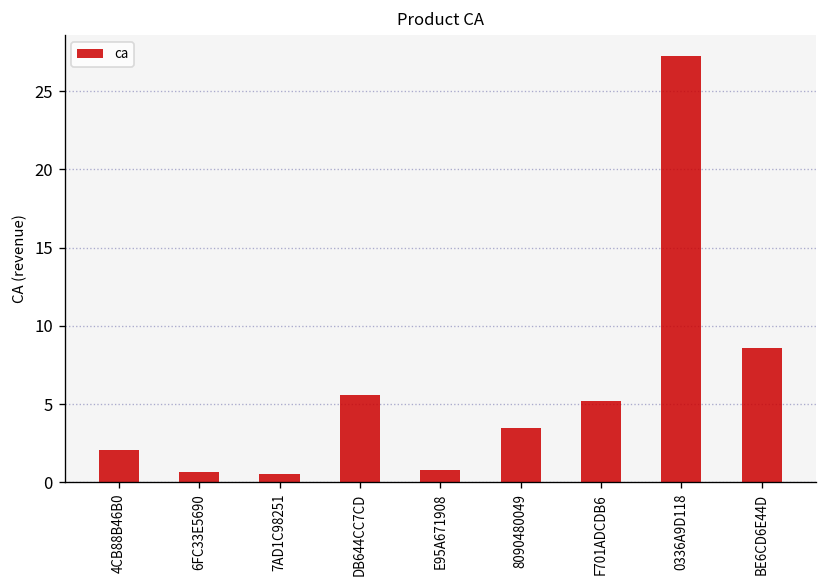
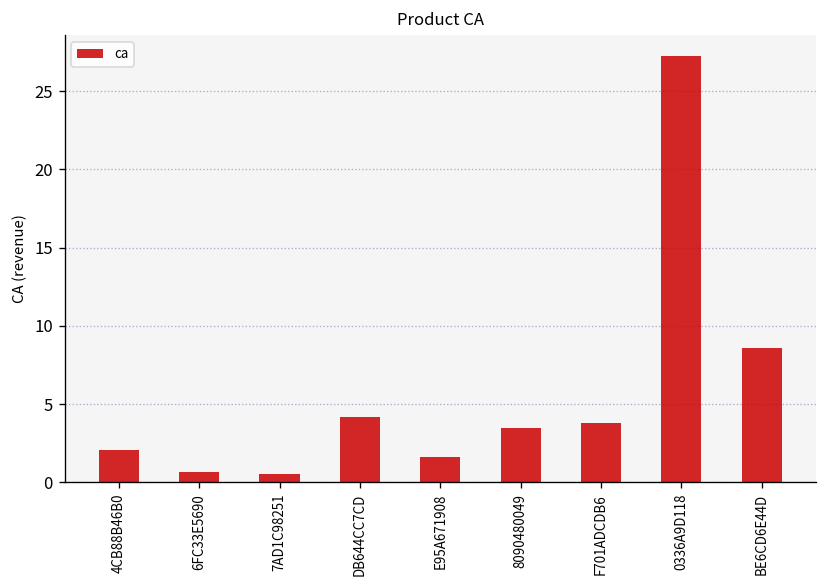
DB644CC7CD: 5.6 -> 4.2
E95A671908: 0.8 -> 1.6
F701ADCDB6: 5.2 -> 3.8
